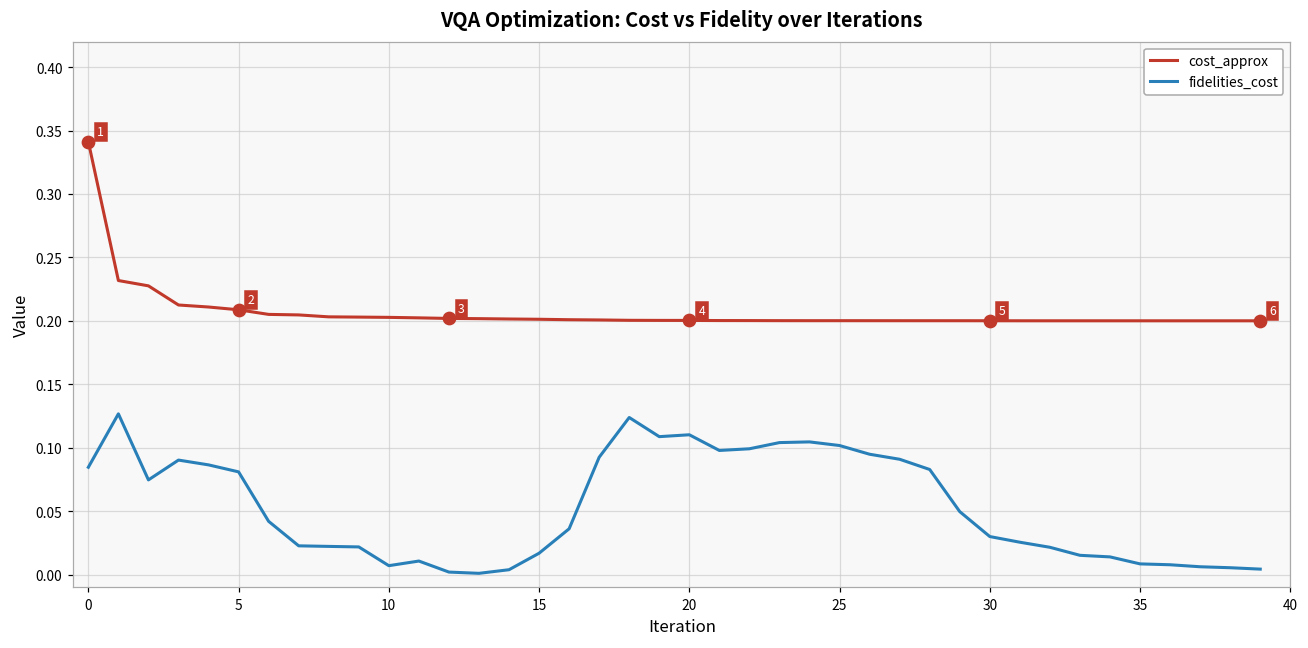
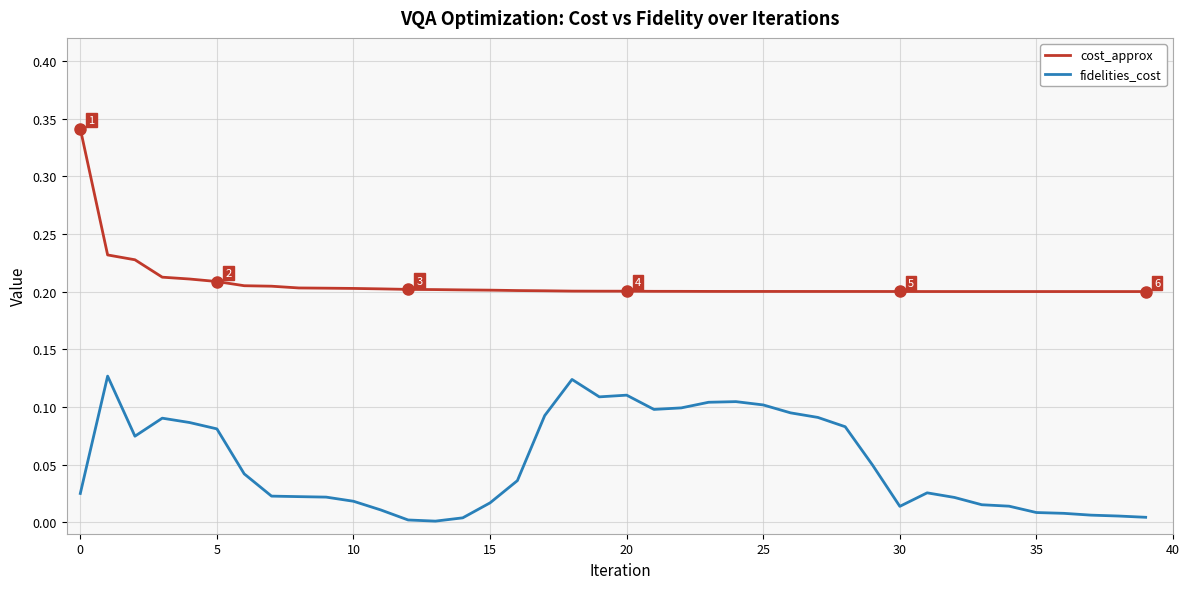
fidelities_cost, 0: 0.085 -> 0.025
fidelities_cost, 10: 0.007 -> 0.018
fidelities_cost, 30: 0.030 -> 0.014
